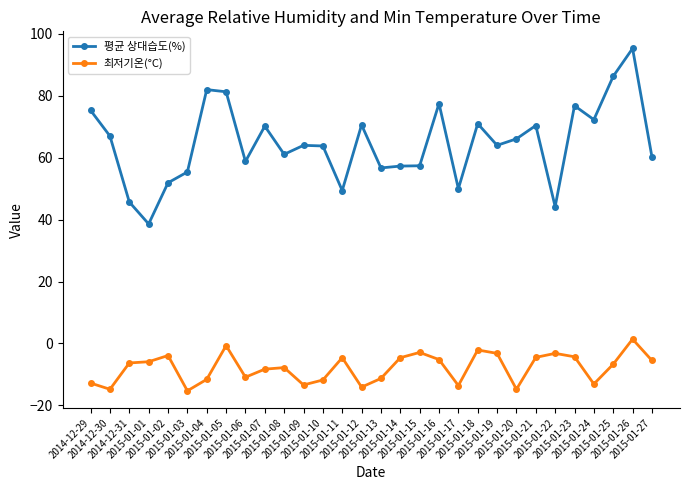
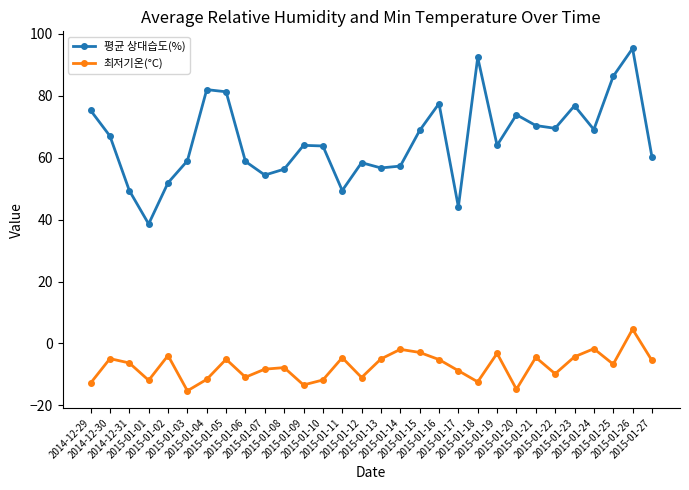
최저기온(°C), 2014-12-30: -15 -> -5
평균 상대습도(%), 2014-12-31: 46 -> 49
최저기온(°C), 2015-01-01: -6 -> -12
평균 상대습도(%), 2015-01-03: 55 -> 59
최저기온(°C), 2015-01-05: -1 -> -5
평균 상대습도(%), 2015-01-07: 70 -> 54
평균 상대습도(%), 2015-01-08: 61 -> 56
평균 상대습도(%), 2015-01-12: 71 -> 58
최저기온(°C), 2015-01-12: -14 -> -11
최저기온(°C), 2015-01-13: -11 -> -5
최저기온(°C), 2015-01-14: -5 -> -2
평균 상대습도(%), 2015-01-15: 57 -> 69
평균 상대습도(%), 2015-01-17: 50 -> 44
최저기온(°C), 2015-01-17: -14 -> -9
평균 상대습도(%), 2015-01-18: 71 -> 92
최저기온(°C), 2015-01-18: -2 -> -12
평균 상대습도(%), 2015-01-20: 66 -> 74
평균 상대습도(%), 2015-01-22: 44 -> 70
최저기온(°C), 2015-01-22: -3 -> -10
평균 상대습도(%), 2015-01-24: 72 -> 69
최저기온(°C), 2015-01-24: -13 -> -2
최저기온(°C), 2015-01-26: 1 -> 5
